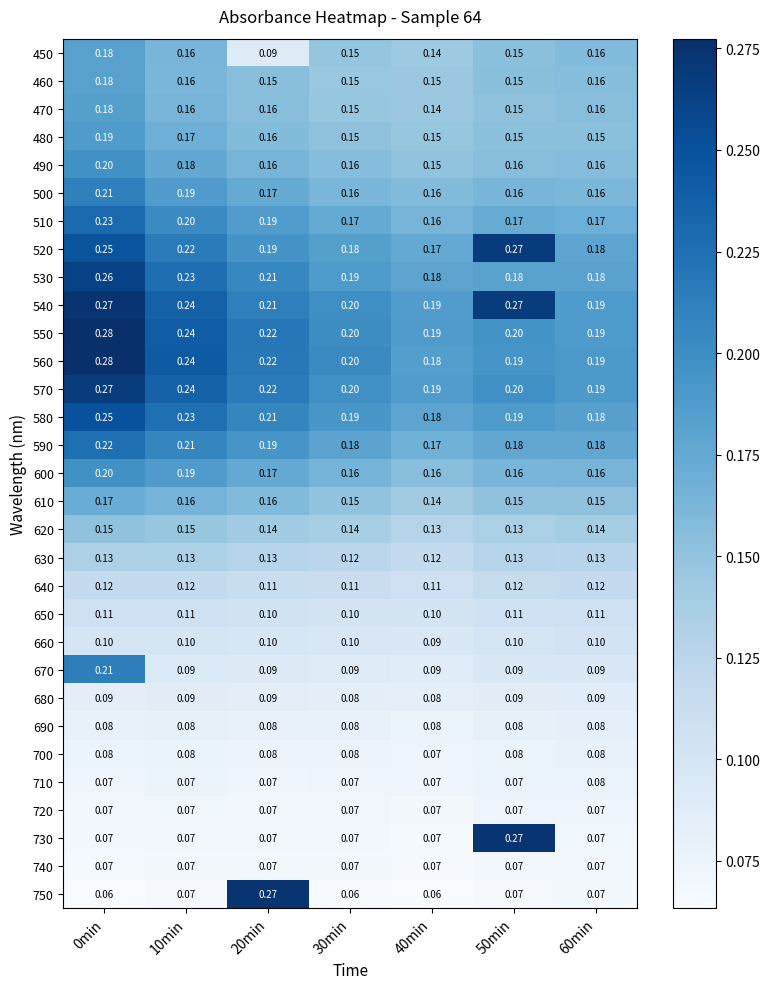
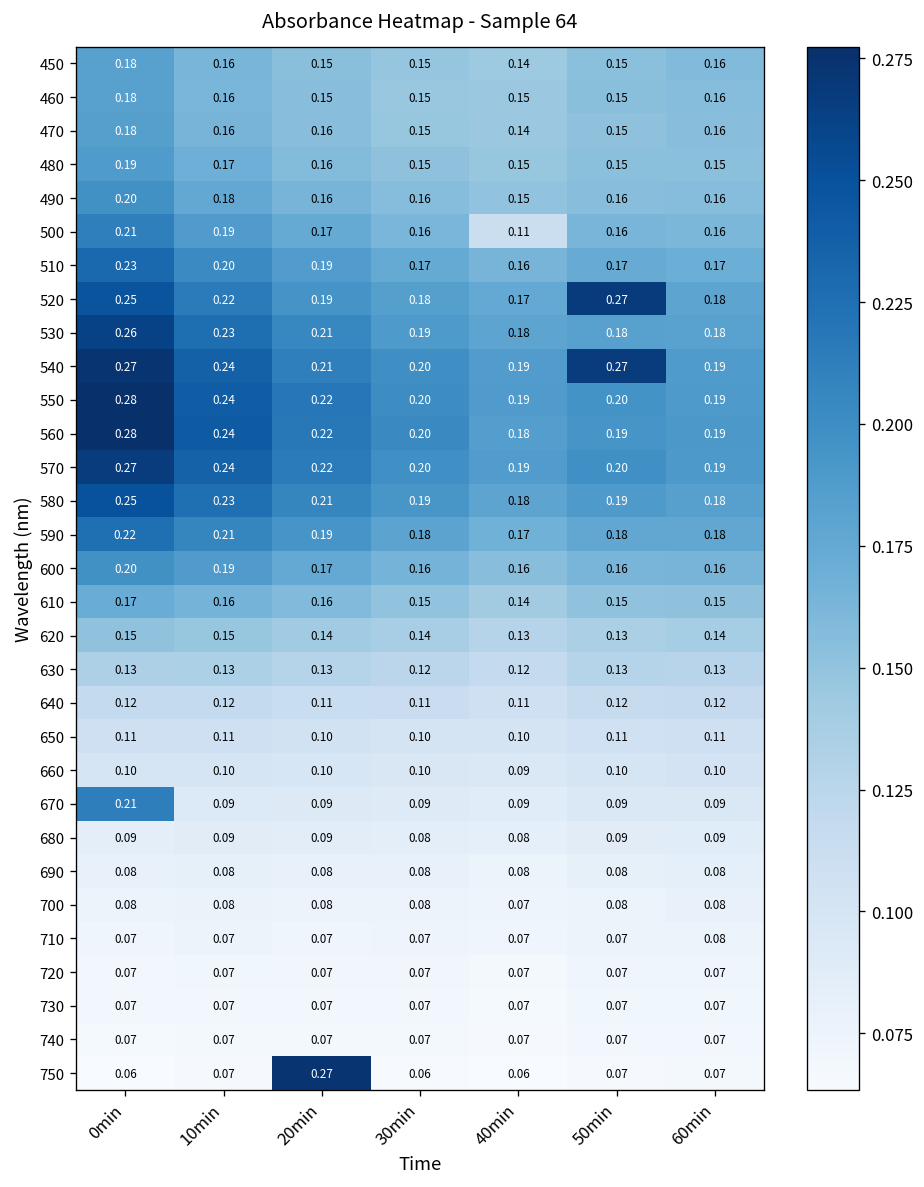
450, 20min: 0.09 -> 0.15
500, 40min: 0.16 -> 0.11
730, 50min: 0.27 -> 0.07
